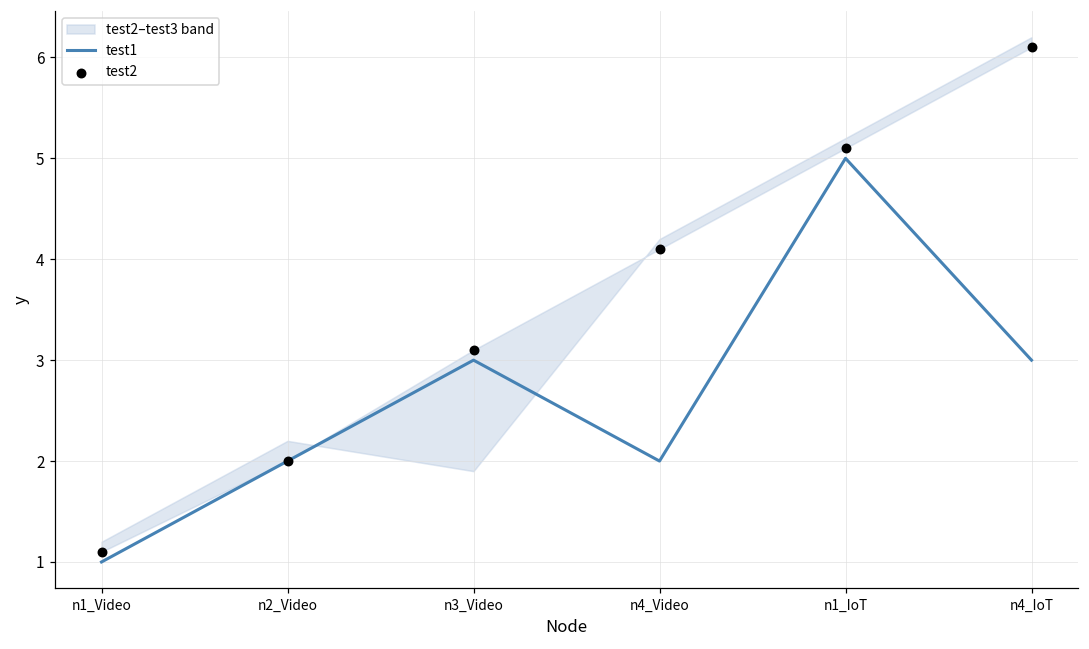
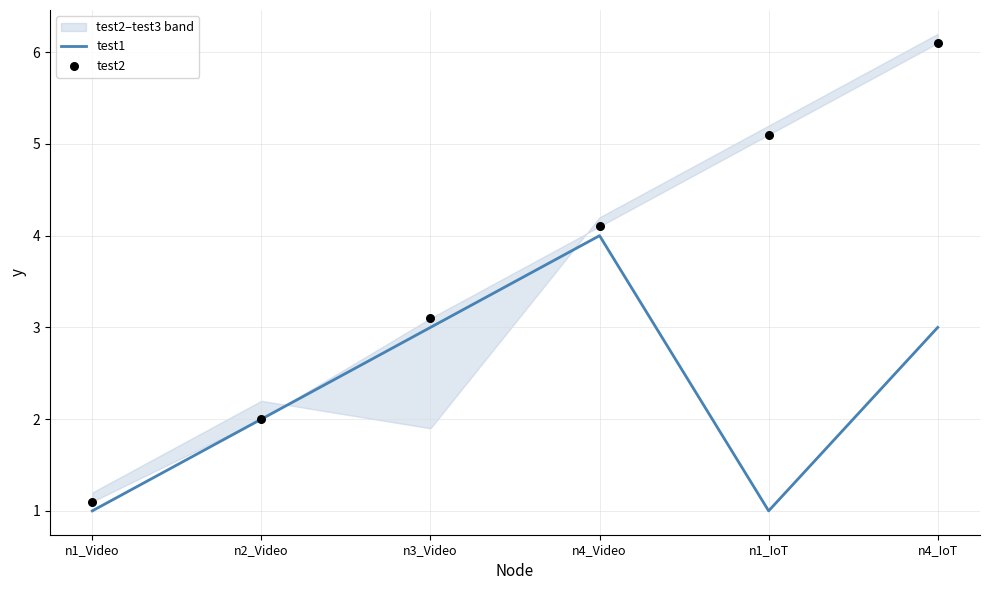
test1, n4_Video: 2 -> 4
test1, n1_IoT: 5 -> 1
